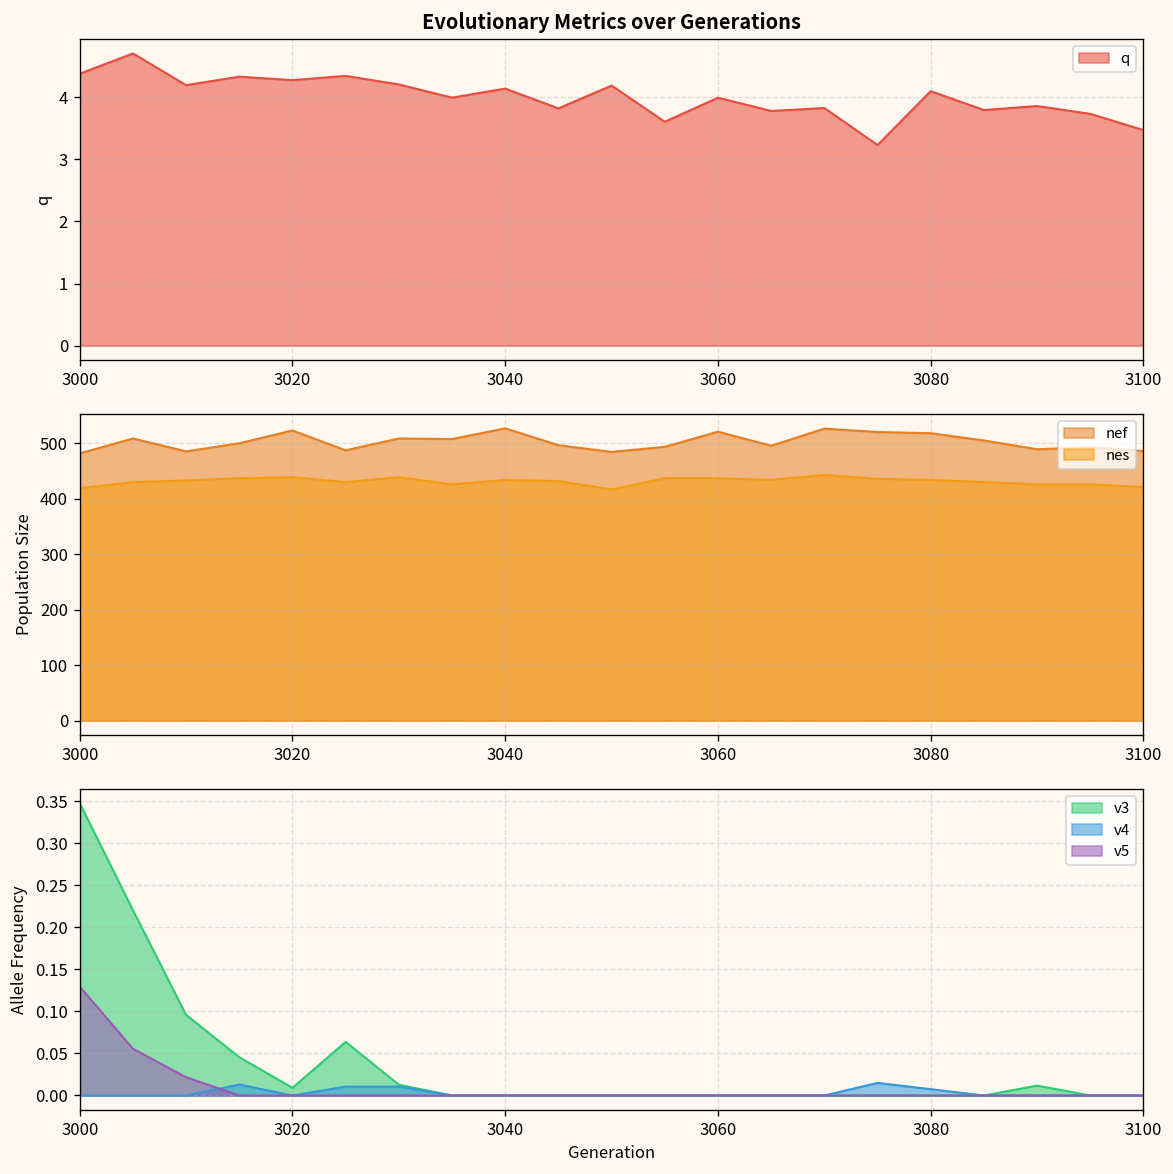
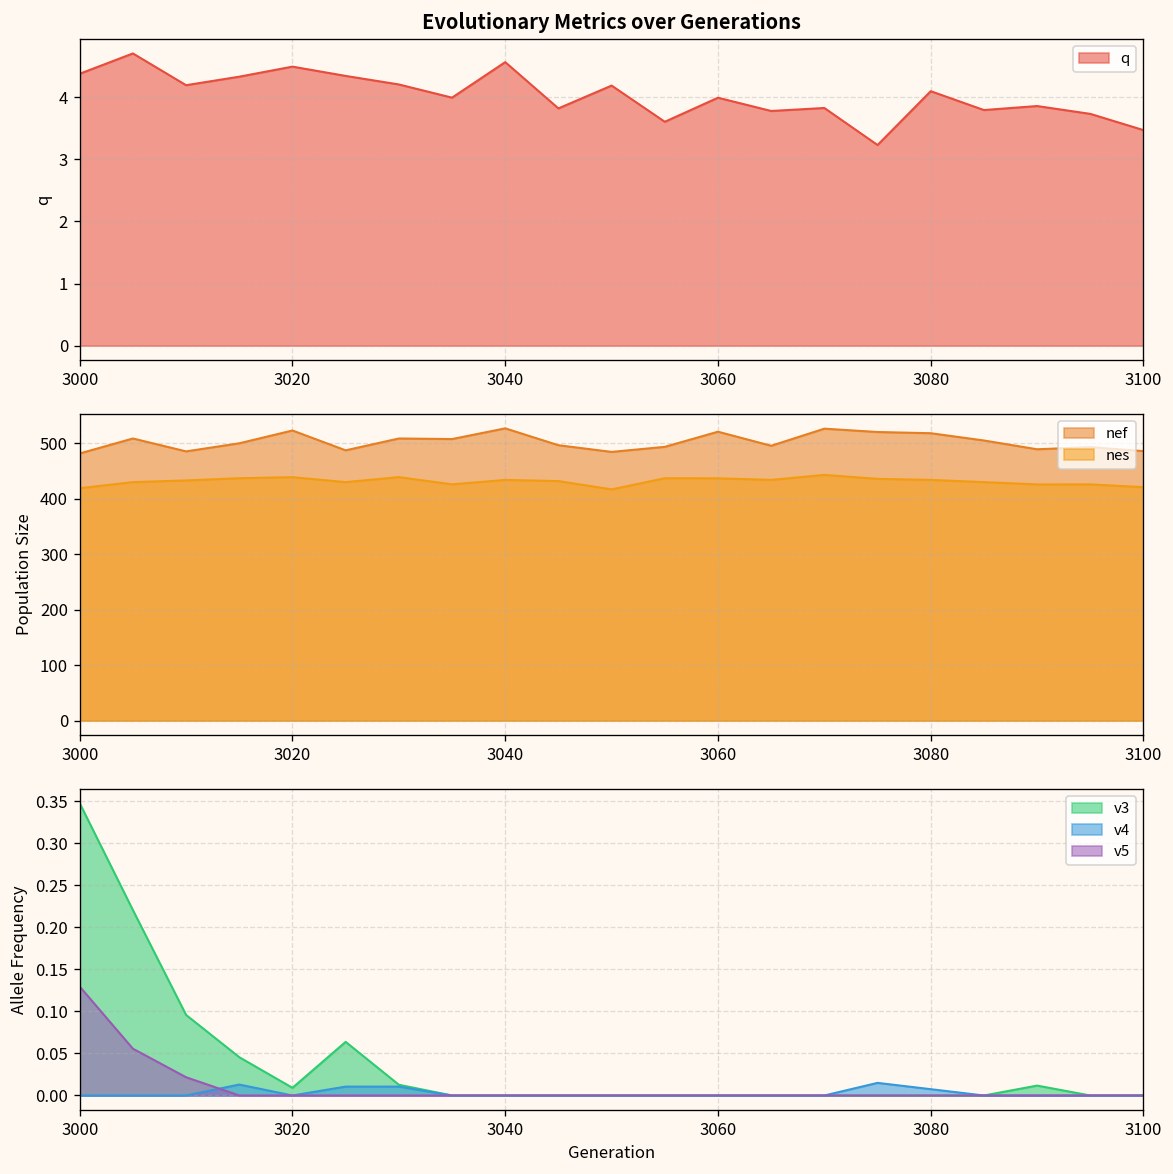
Evolutionary Metrics over Generations, 3020: 4.3 -> 4.5
Evolutionary Metrics over Generations, 3040: 4.1 -> 4.6
